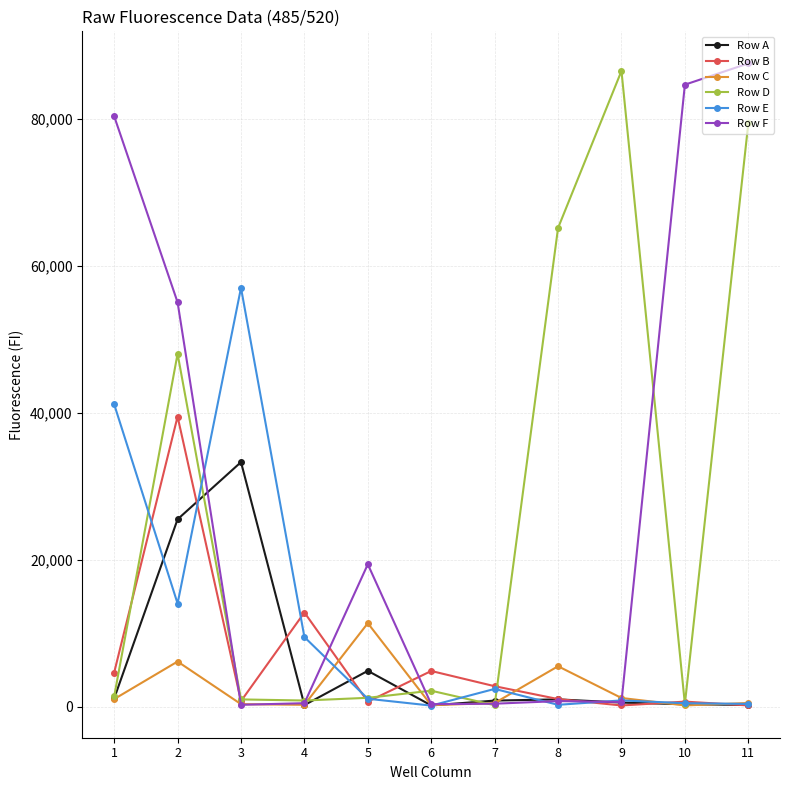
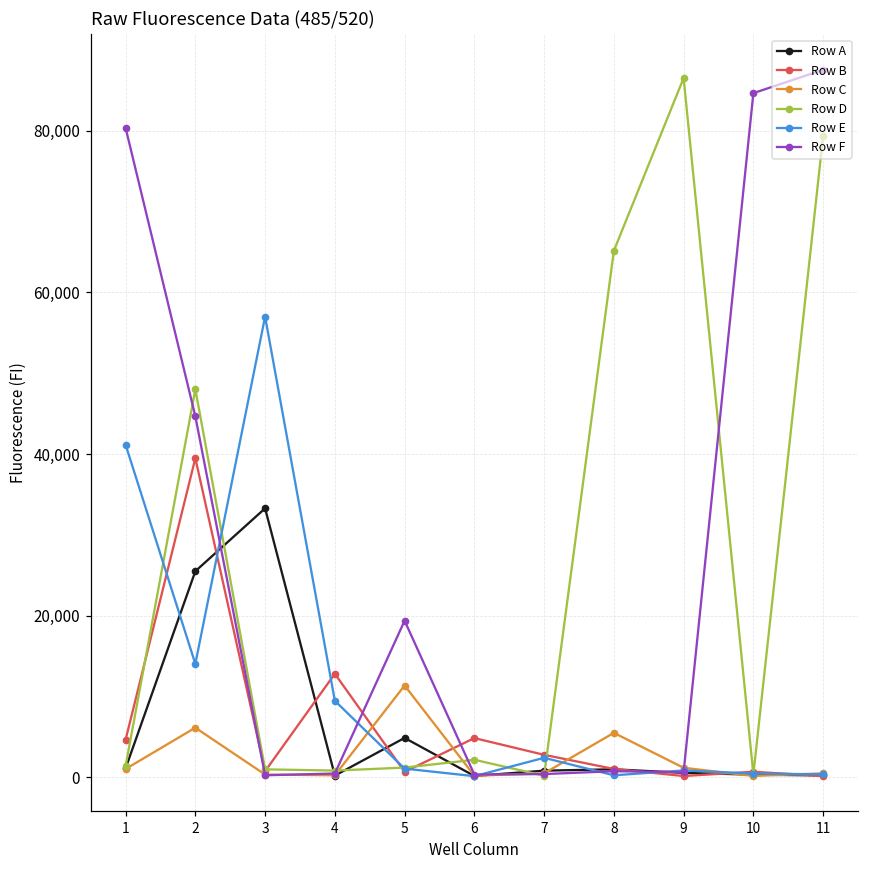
Row F, 2: 55,000 -> 45,000
